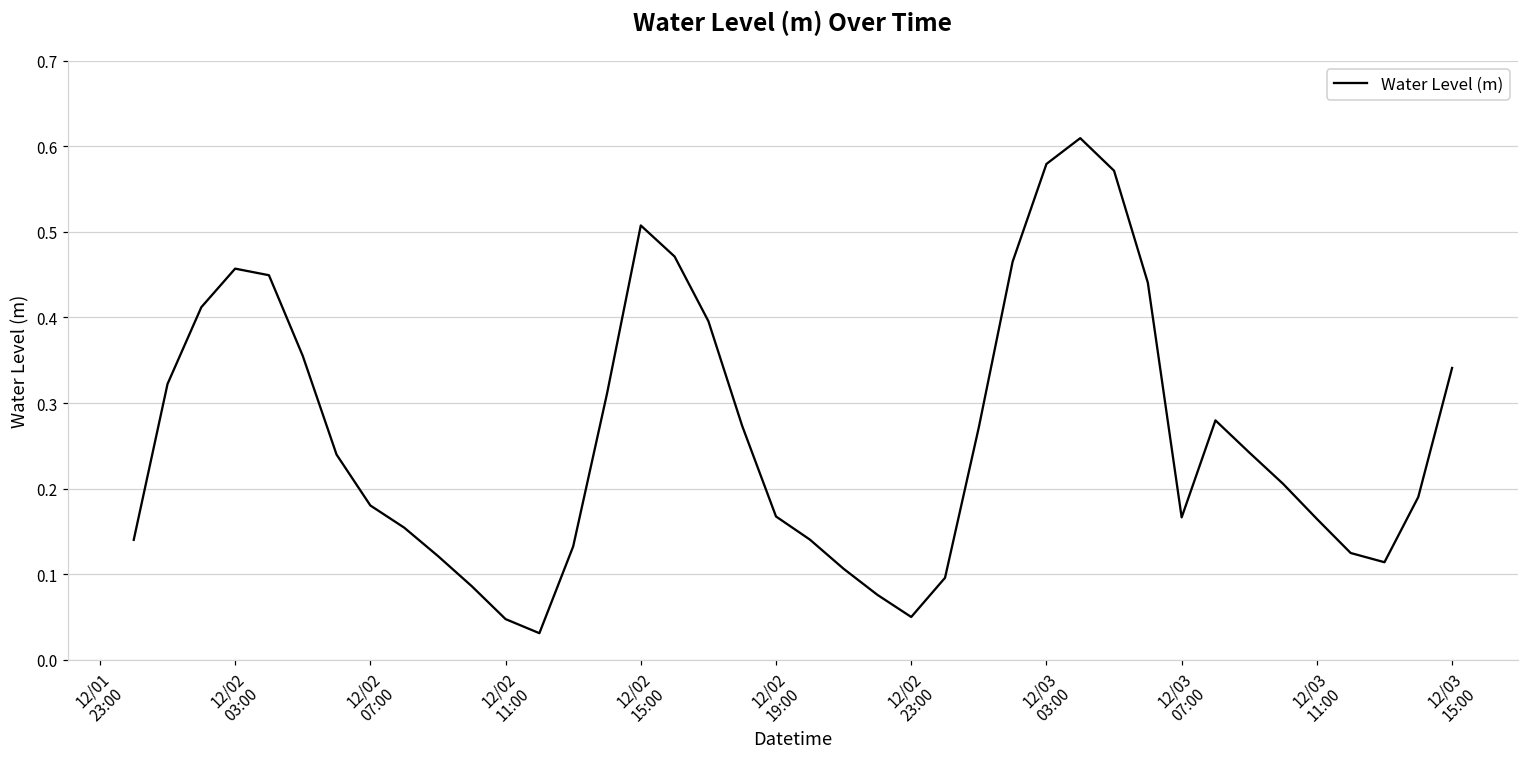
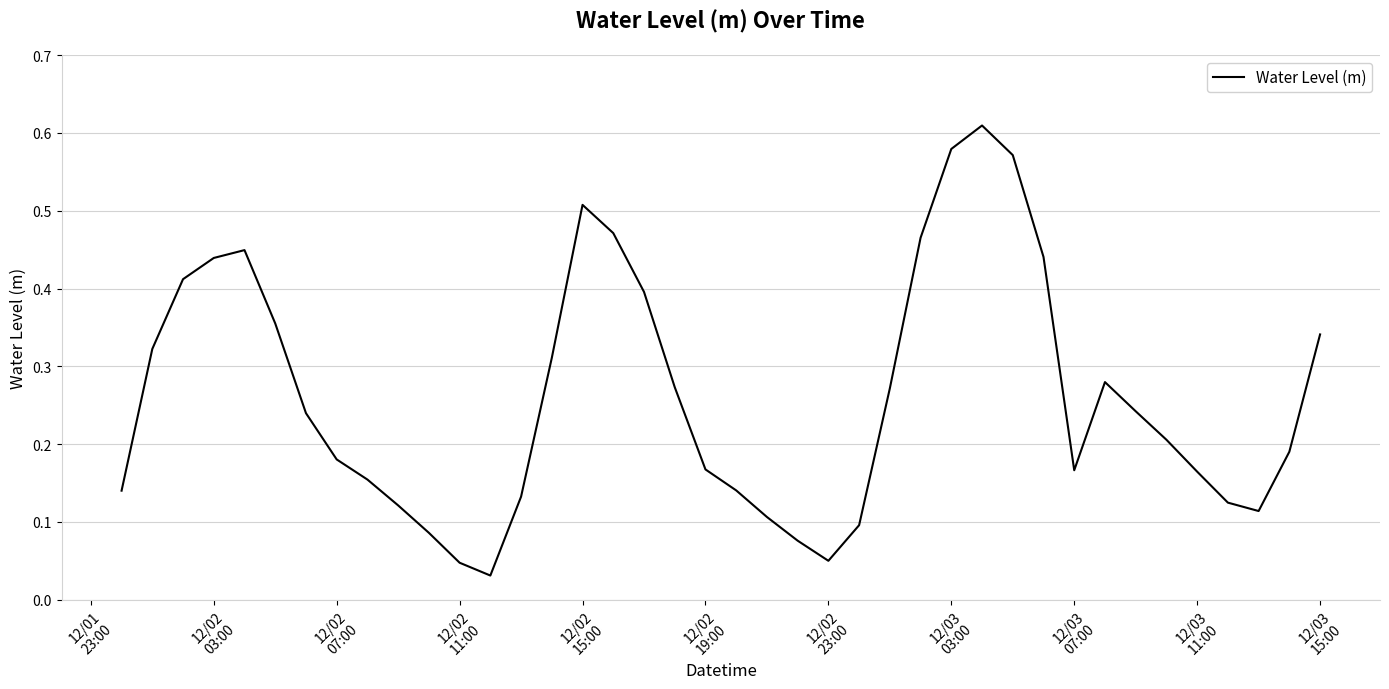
12/02 03:00: 0.46 -> 0.44
